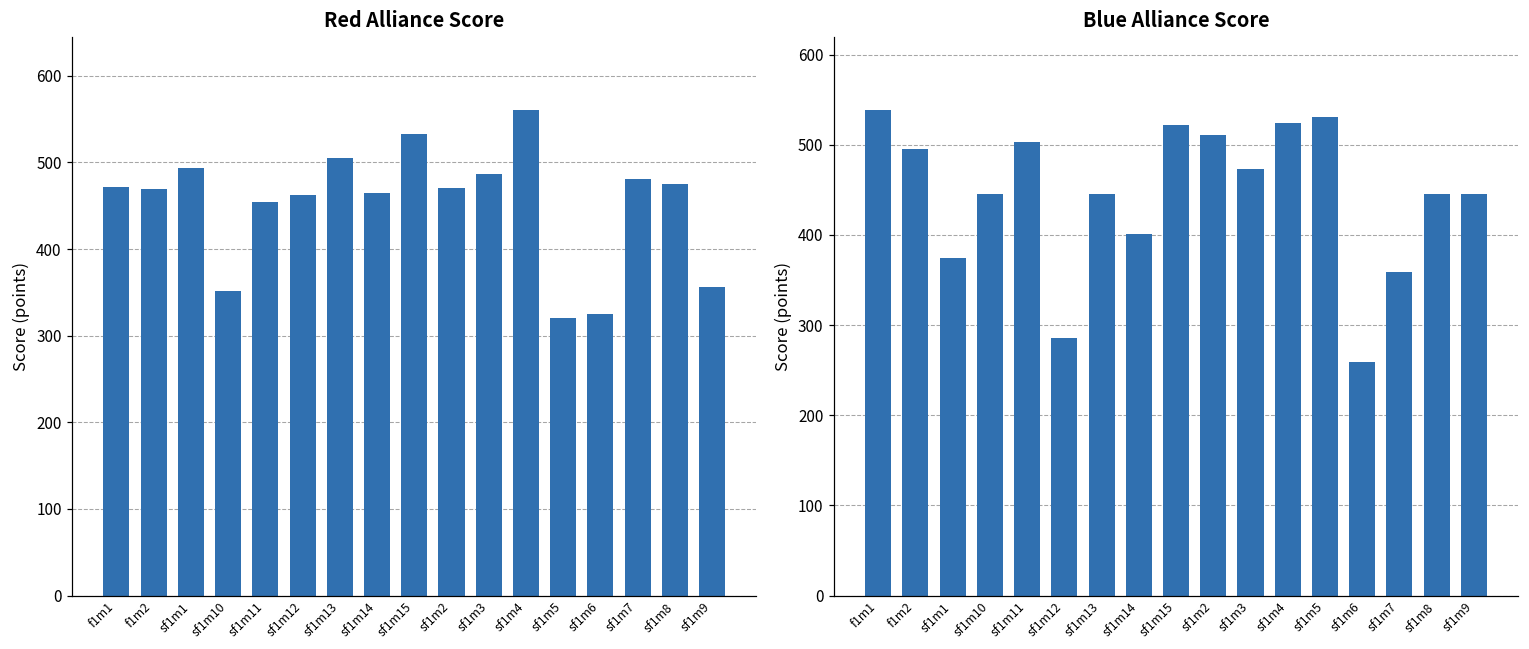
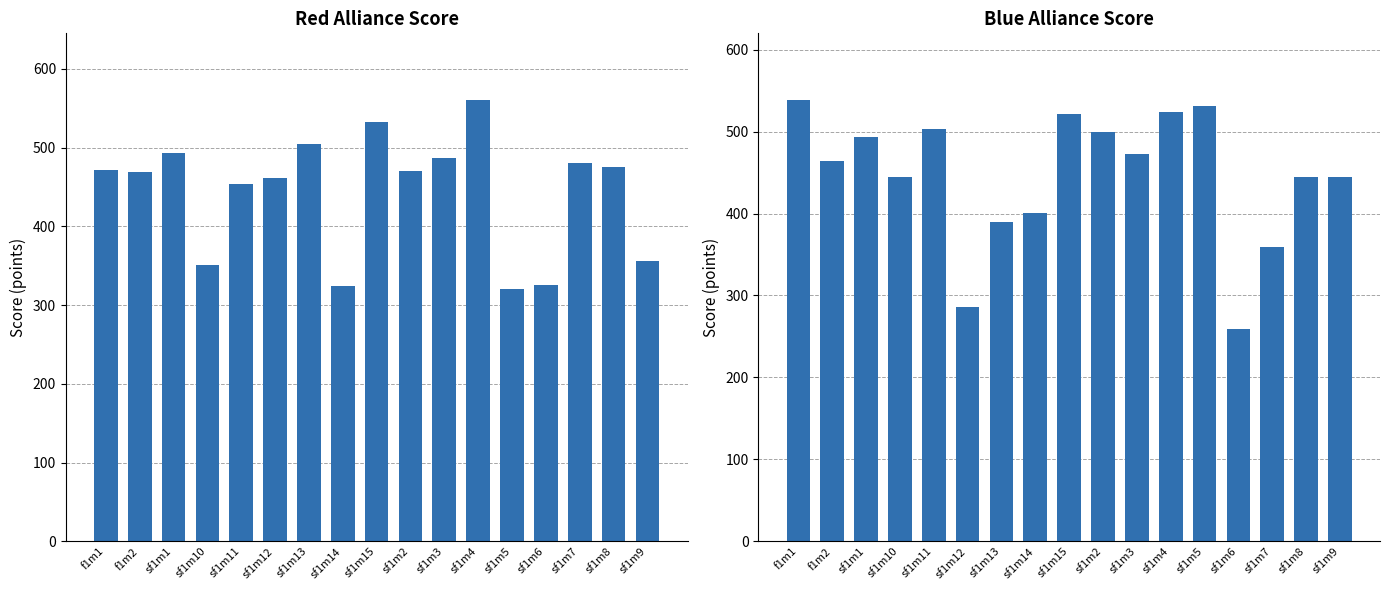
Red Alliance Score, sf1m14: 470 -> 320
Blue Alliance Score, f1m2: 500 -> 460
Blue Alliance Score, sf1m1: 370 -> 490
Blue Alliance Score, sf1m13: 450 -> 390
Blue Alliance Score, sf1m2: 510 -> 500
